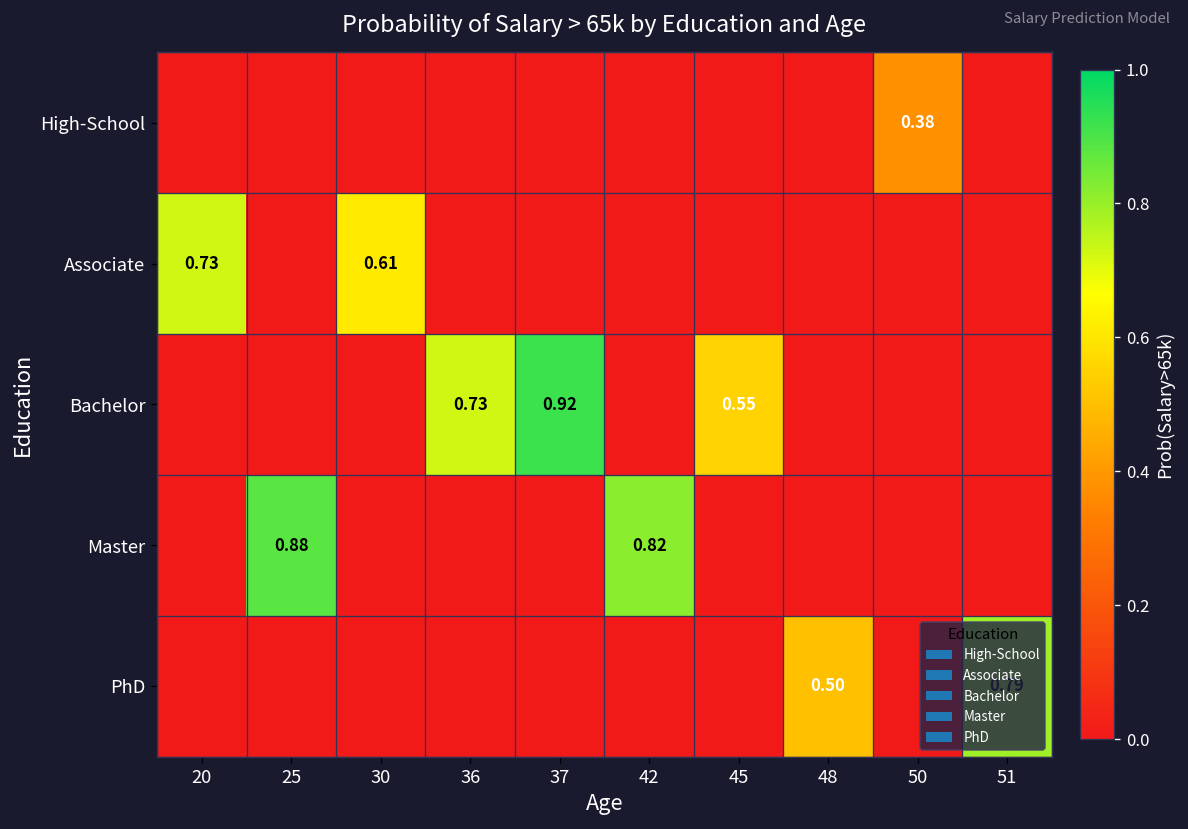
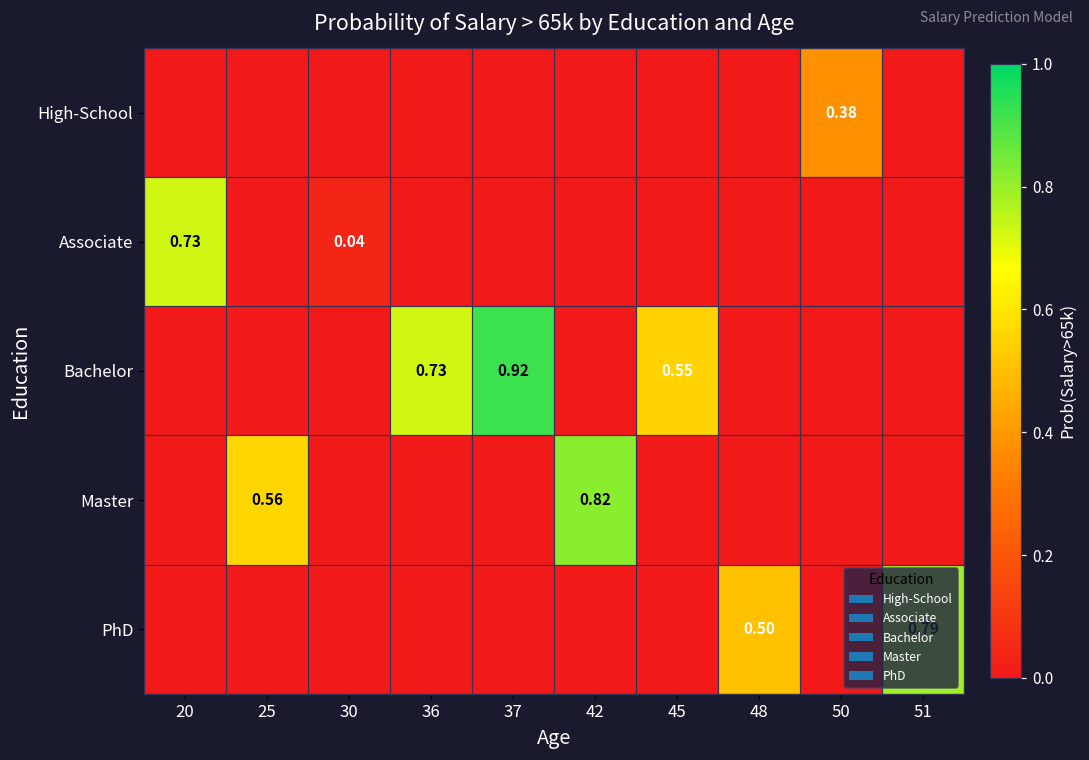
Associate, 30: 0.61 -> 0.04
Master, 25: 0.88 -> 0.56
